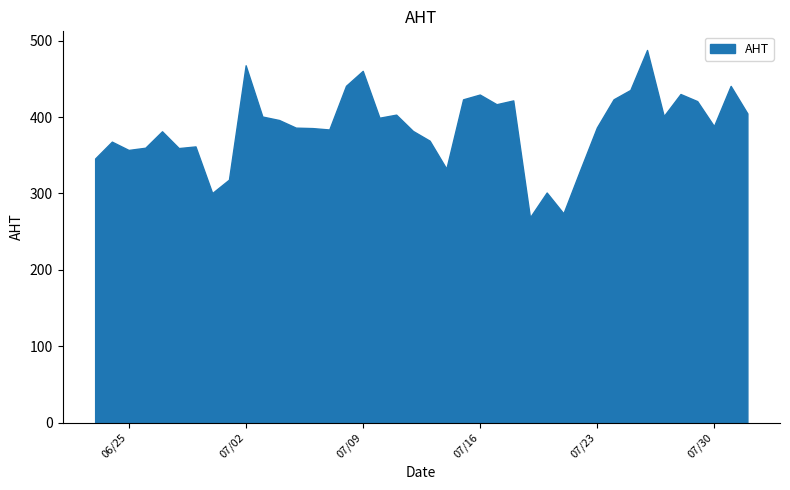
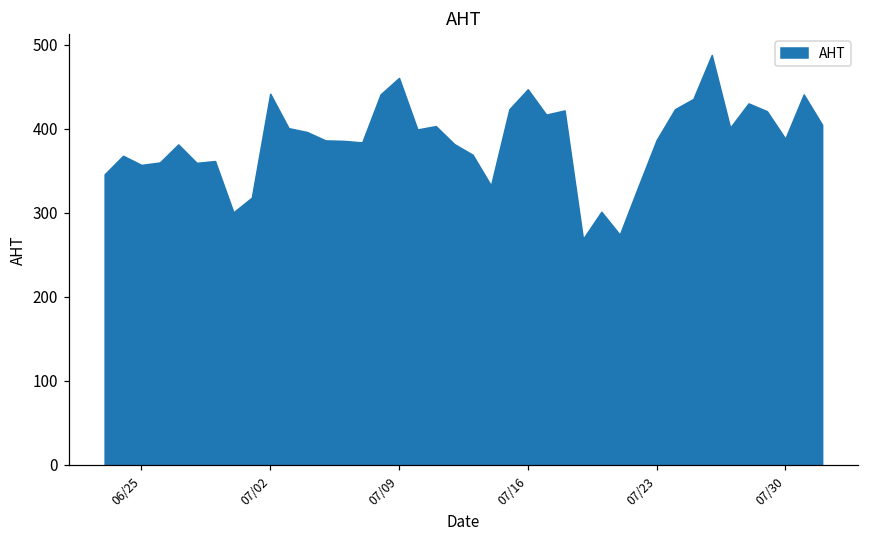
07/02: 470 -> 440
07/16: 430 -> 450
